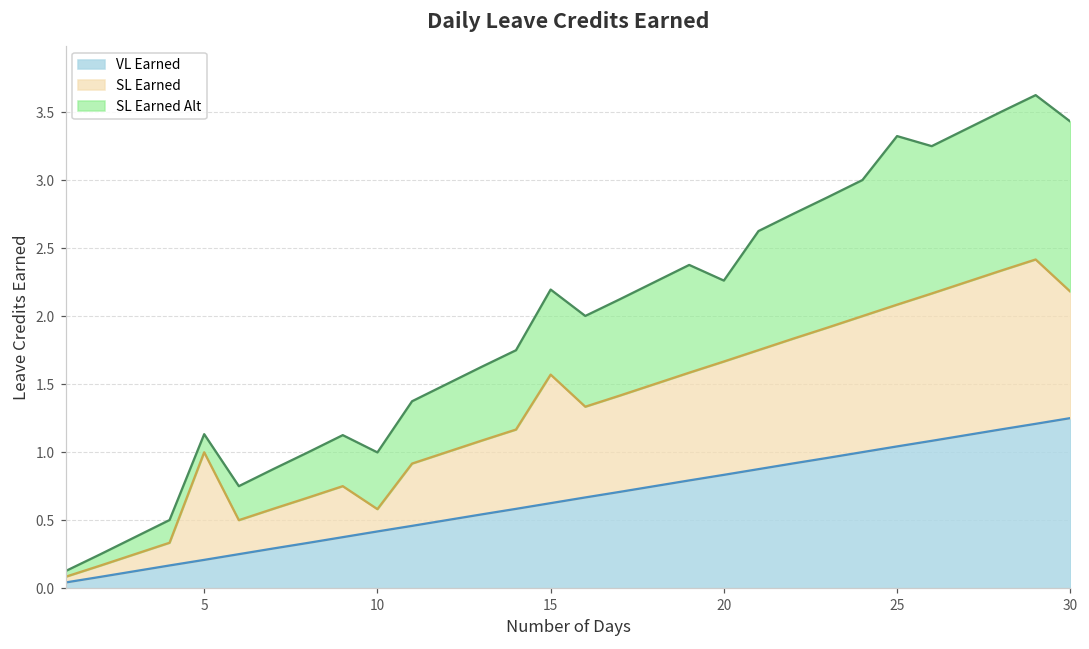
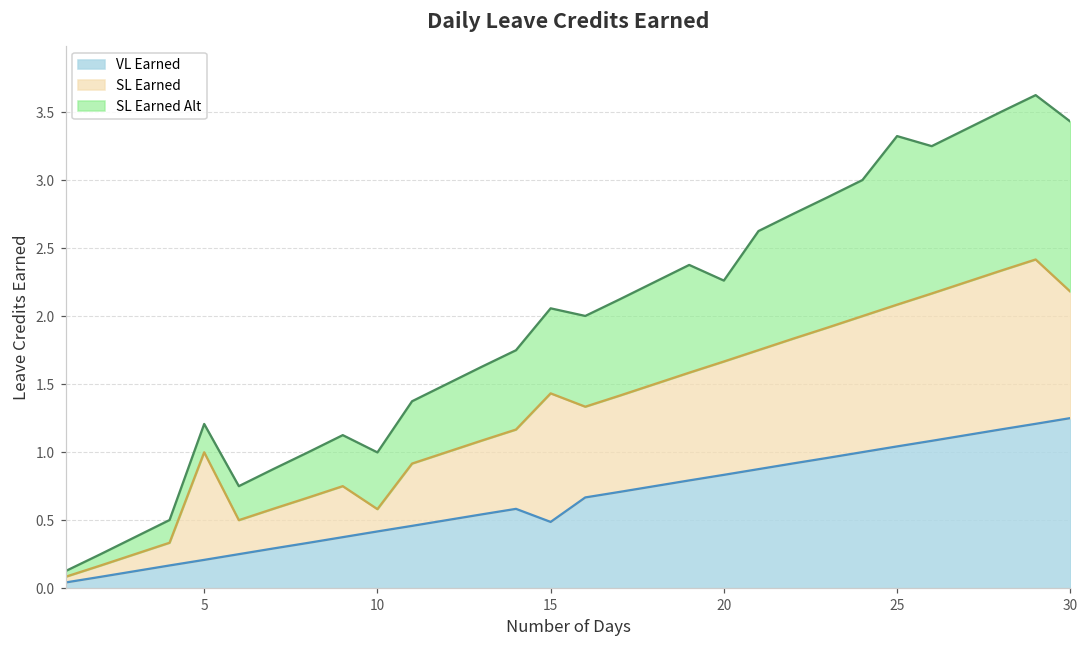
SL Earned Alt, 5: 0.13 -> 0.21
VL Earned, 15: 0.63 -> 0.49
